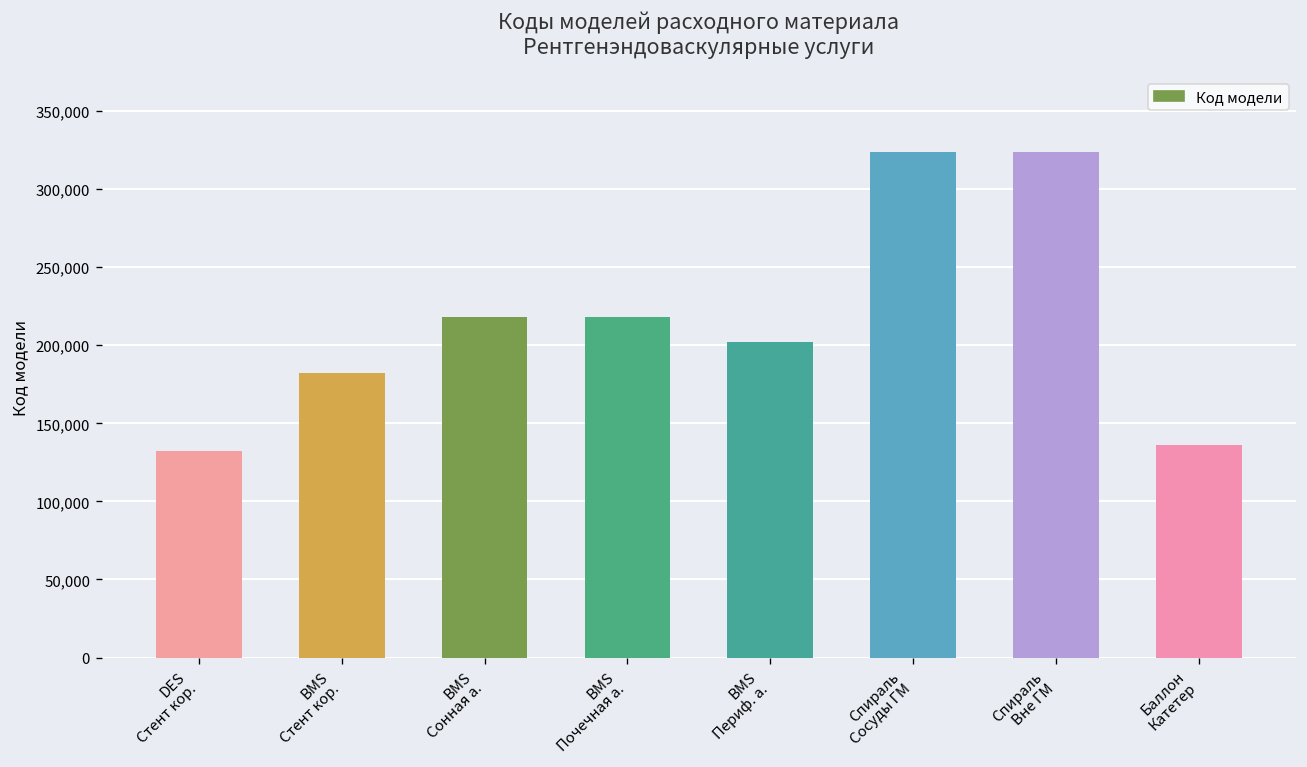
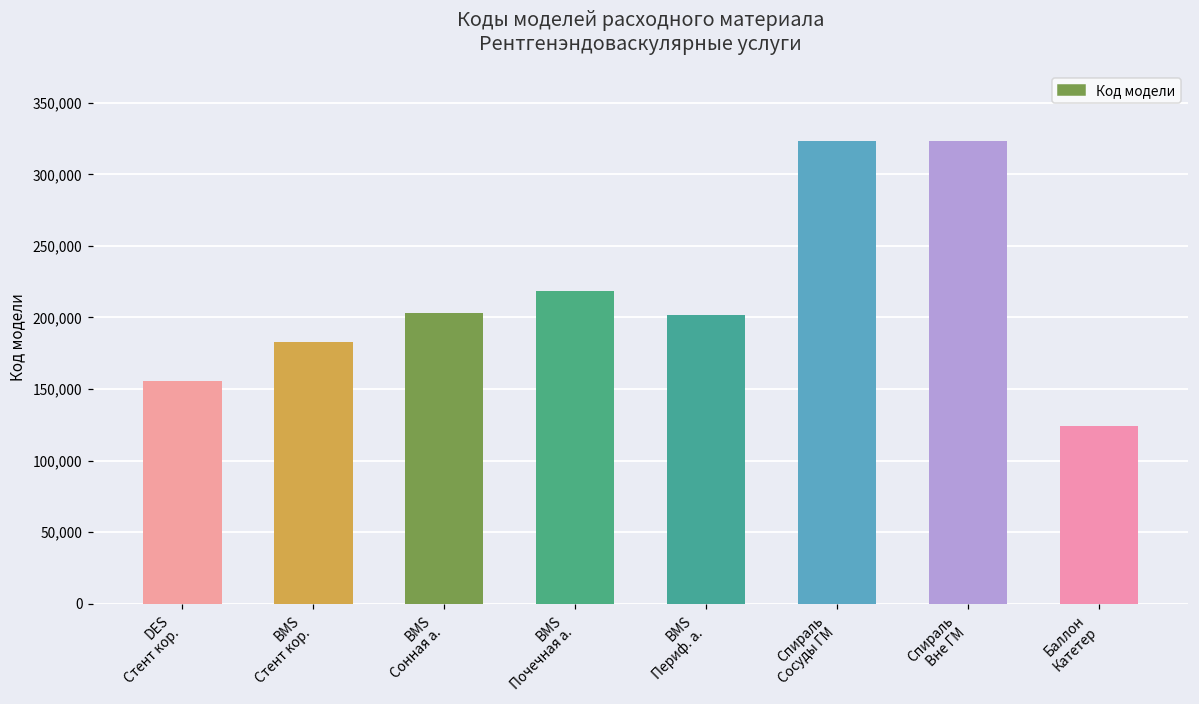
DES Стент кор.: 132,000 -> 156,000
BMS Сонная a.: 218,000 -> 203,000
Баллон Катетер: 136,000 -> 124,000
